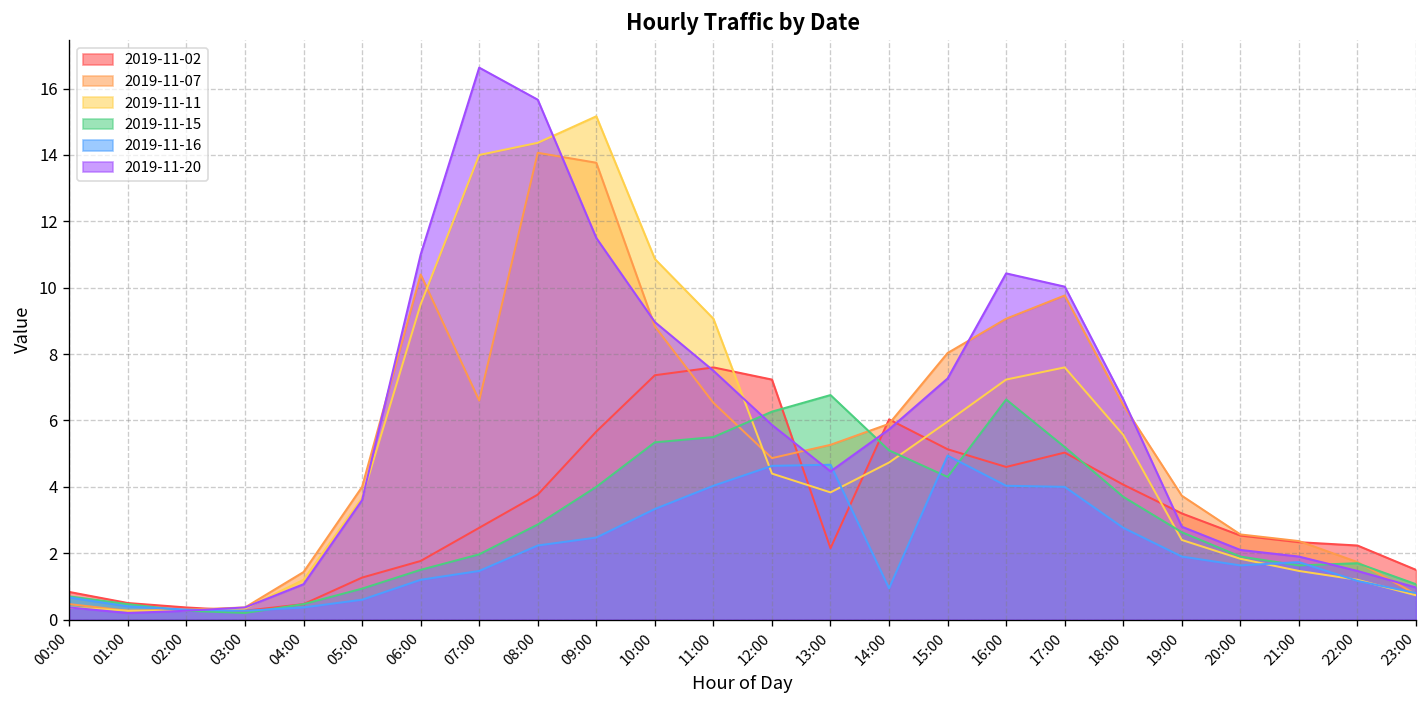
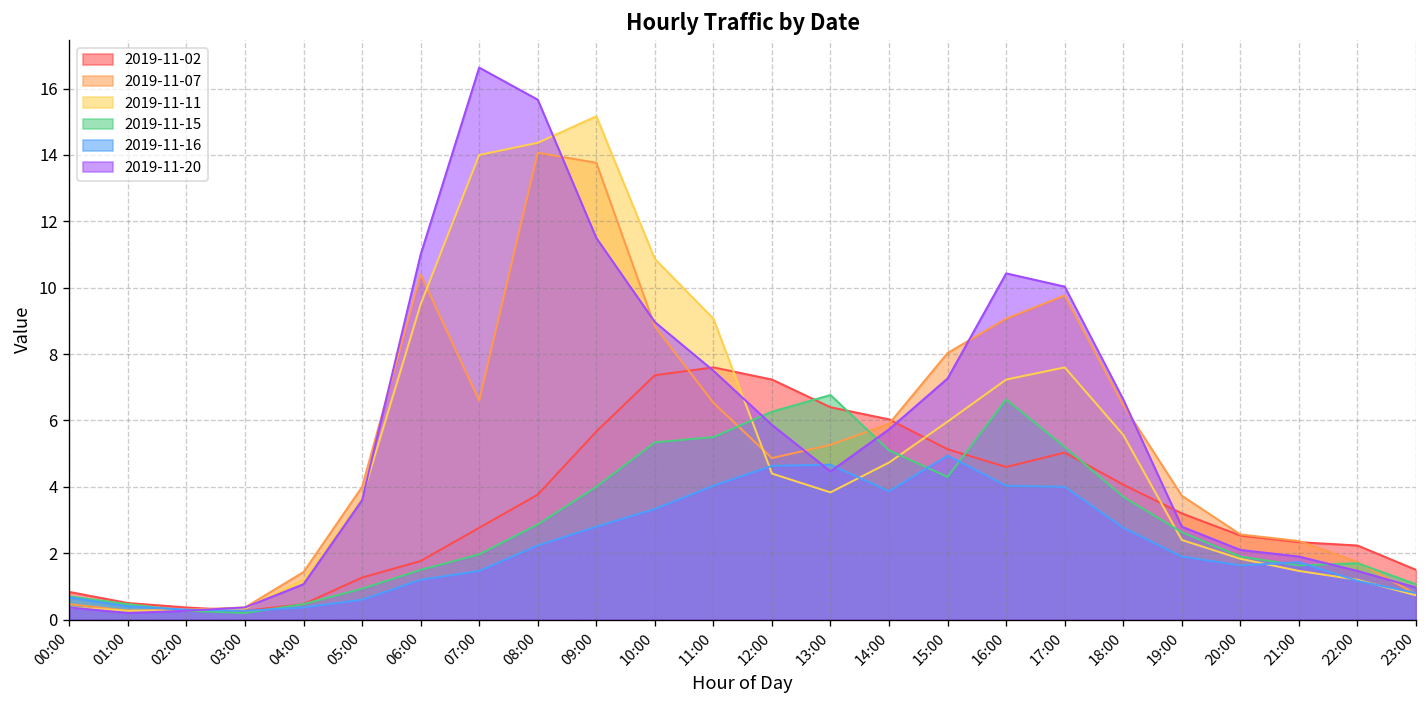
2019-11-16, 09:00: 2.5 -> 2.8
2019-11-02, 13:00: 2.2 -> 6.4
2019-11-16, 14:00: 0.9 -> 3.9
